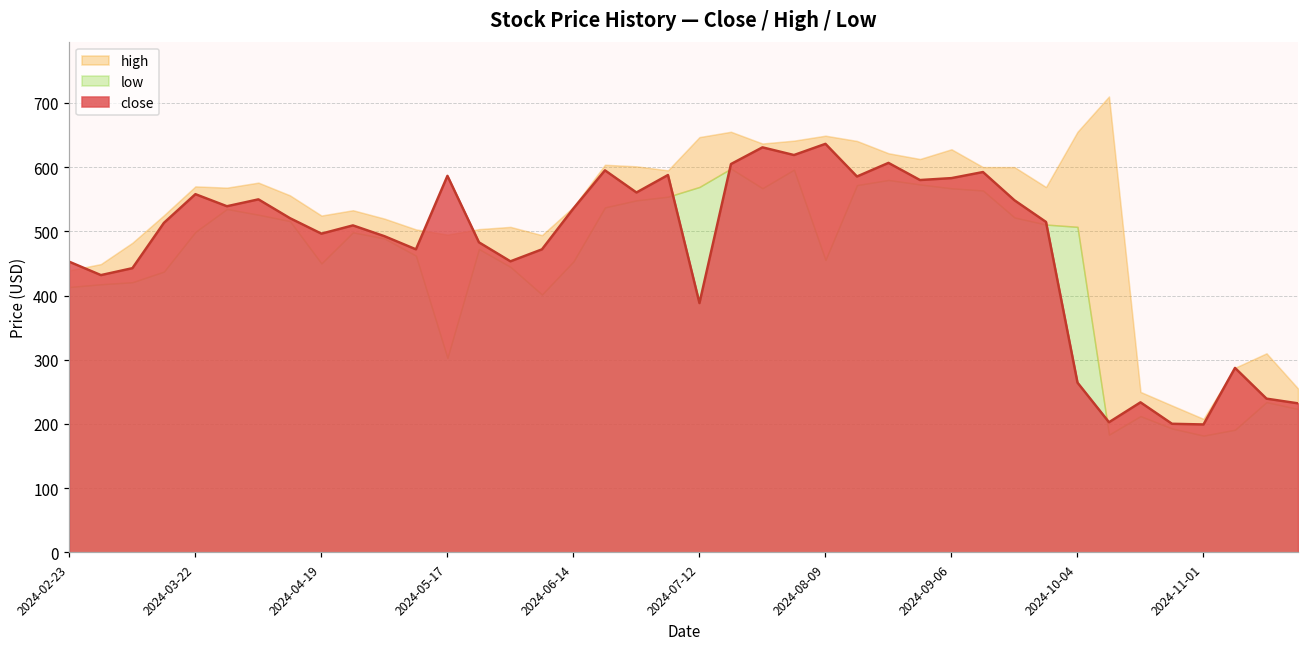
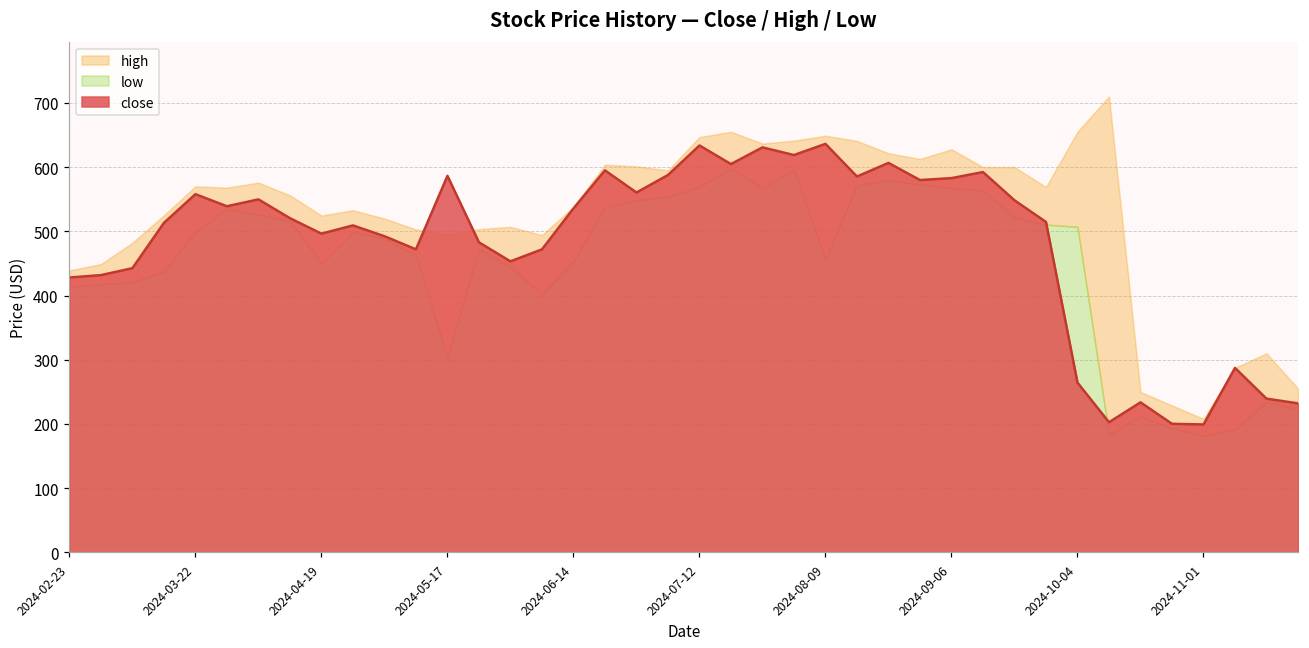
close, 2024-02-23: 450 -> 430
close, 2024-07-12: 390 -> 630
